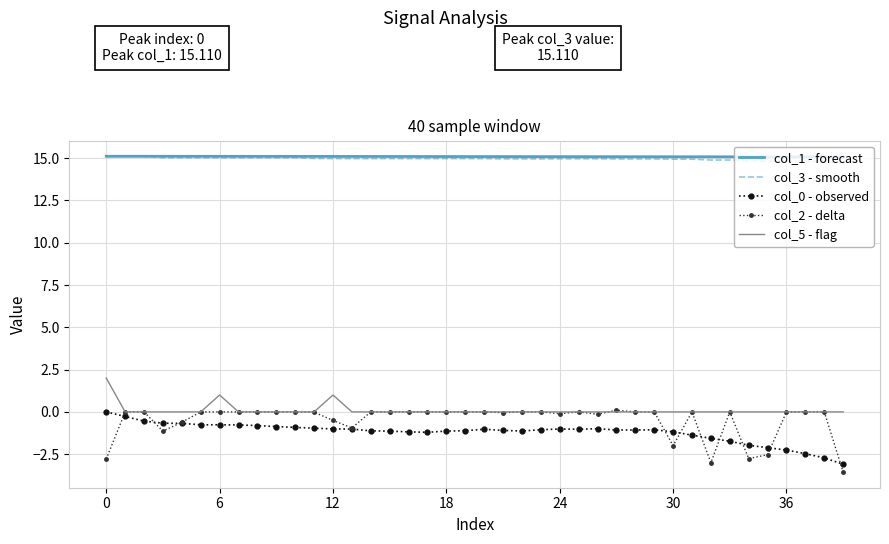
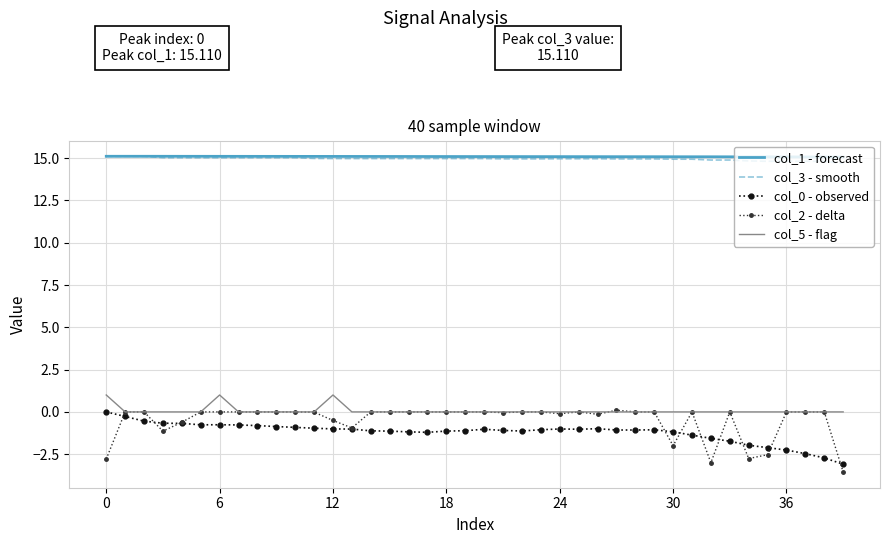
col_5 - flag, 0: 2 -> 1
